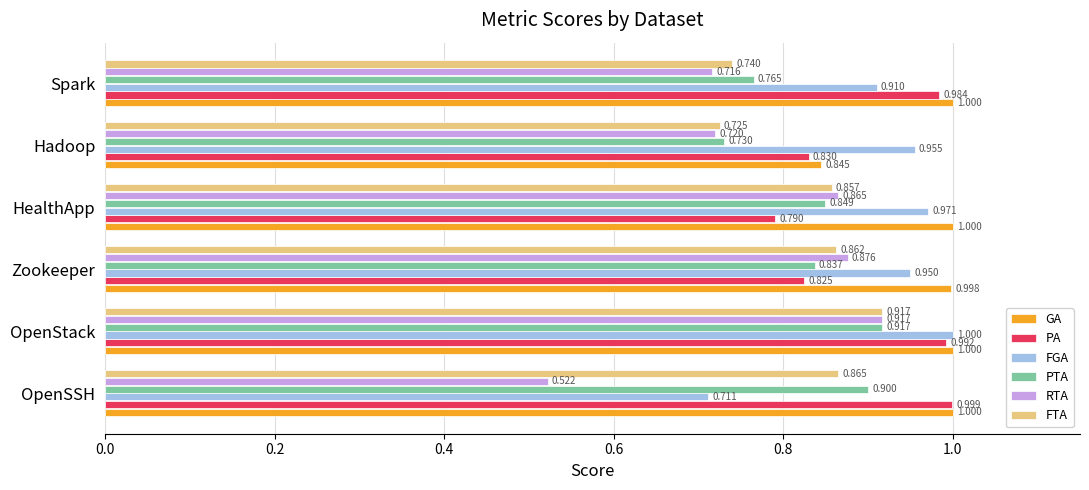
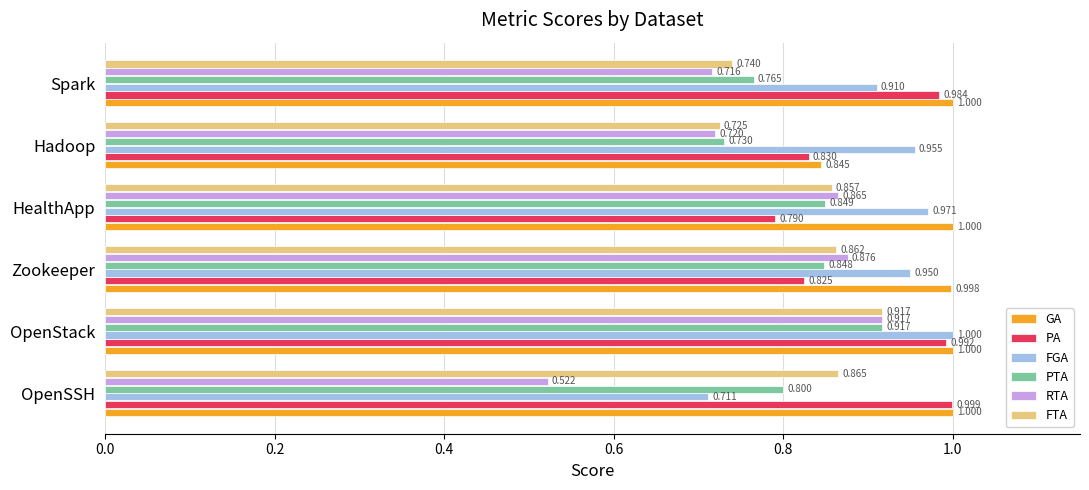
PTA, Zookeeper: 0.837 -> 0.848
PTA, OpenSSH: 0.900 -> 0.800
